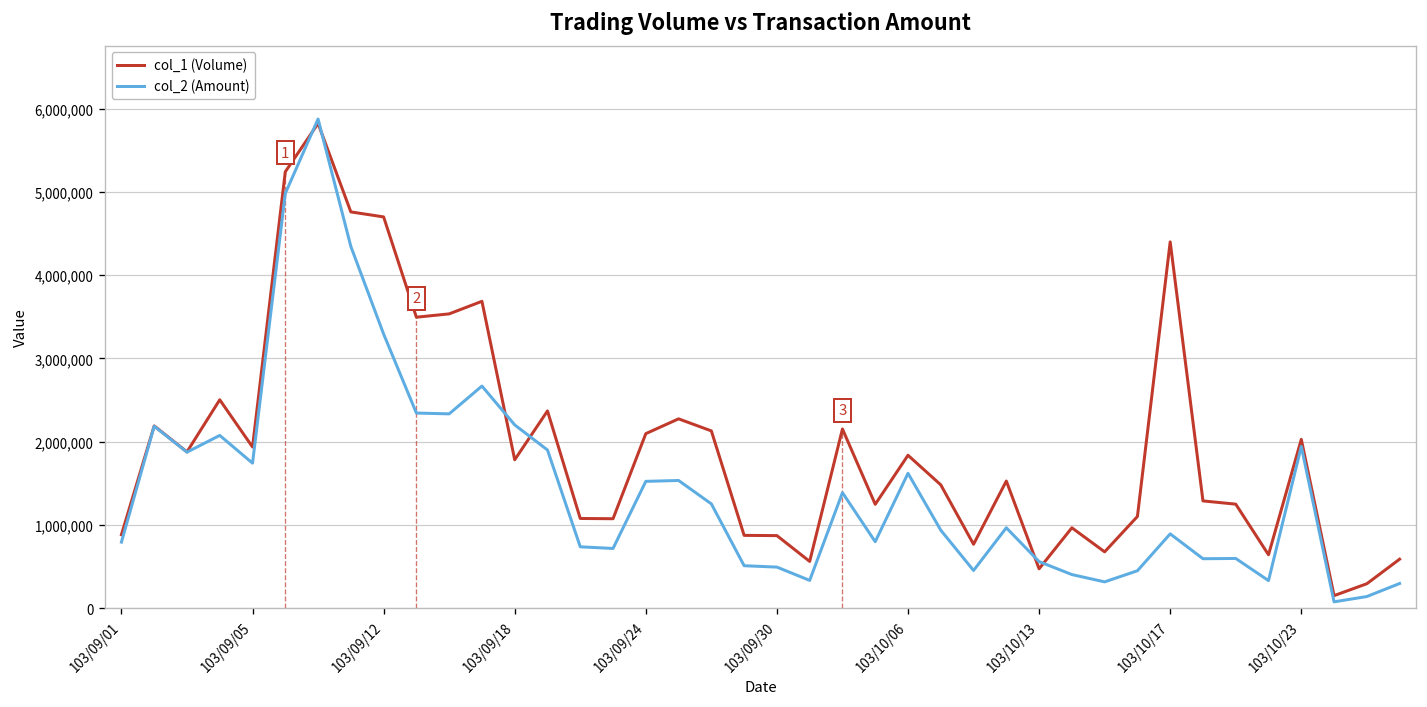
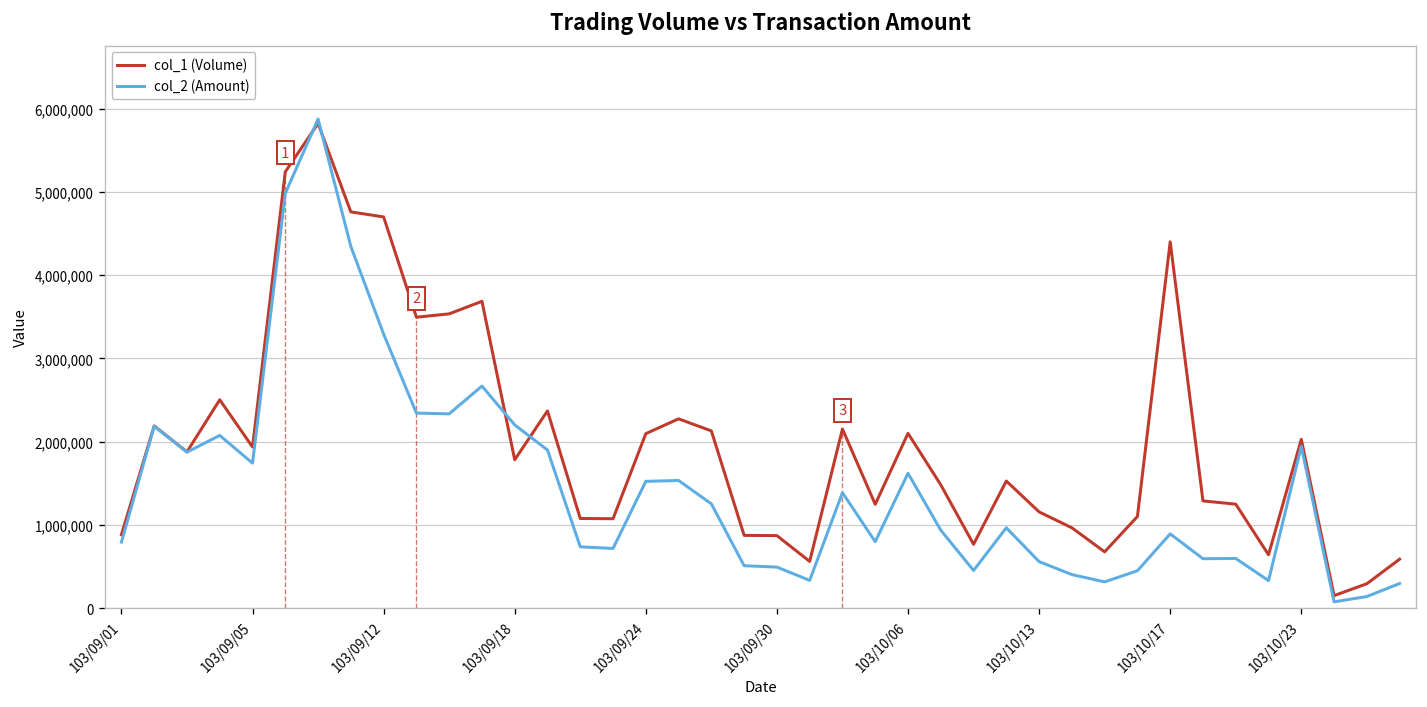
col_1 (Volume), 103/10/06: 1,800,000 -> 2,100,000
col_1 (Volume), 103/10/13: 500,000 -> 1,200,000
